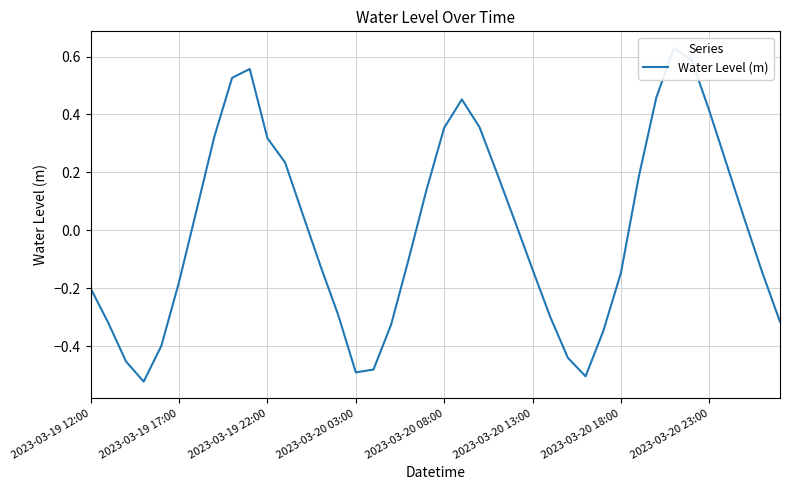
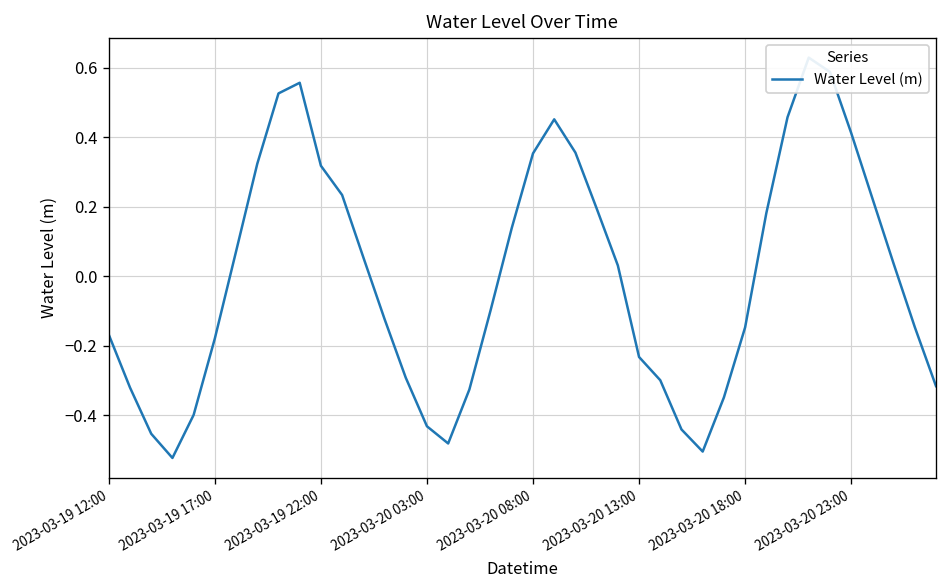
2023-03-19 12:00: -0.20 -> -0.17
2023-03-20 03:00: -0.49 -> -0.43
2023-03-20 13:00: -0.14 -> -0.23
